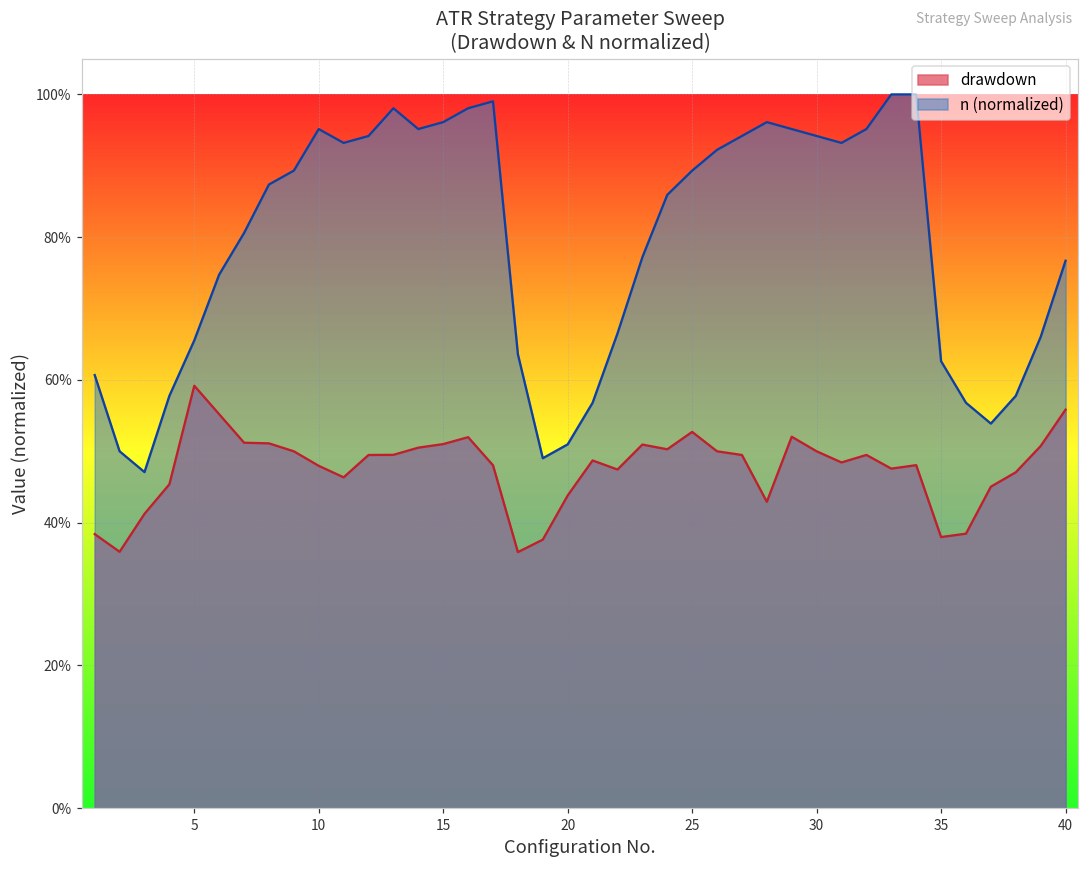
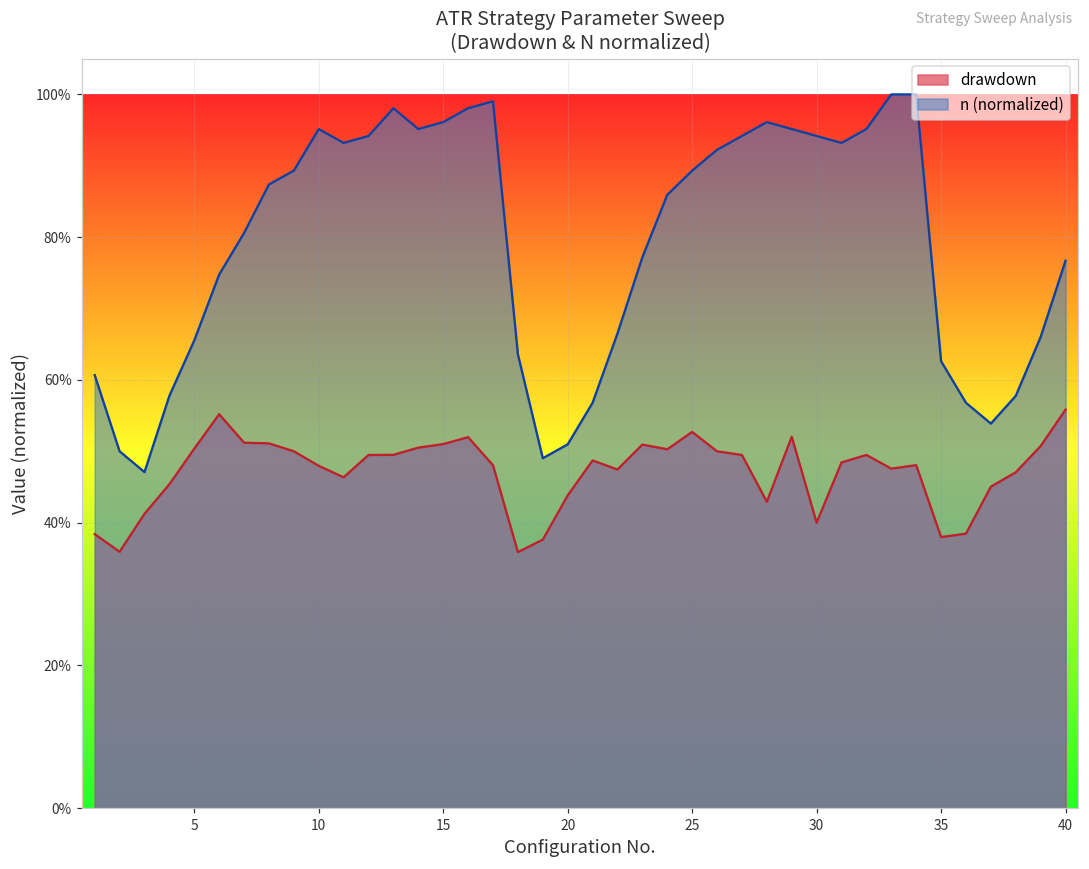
drawdown, 5: 59% -> 50%
drawdown, 30: 50% -> 40%
